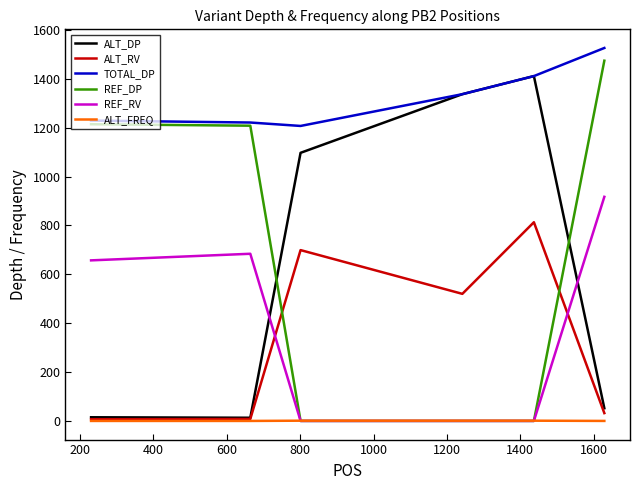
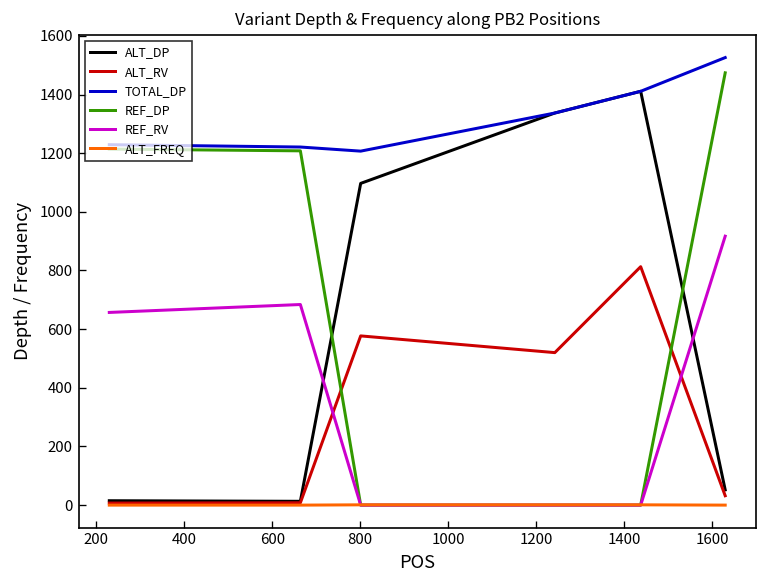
ALT_RV, 800: 700 -> 580
